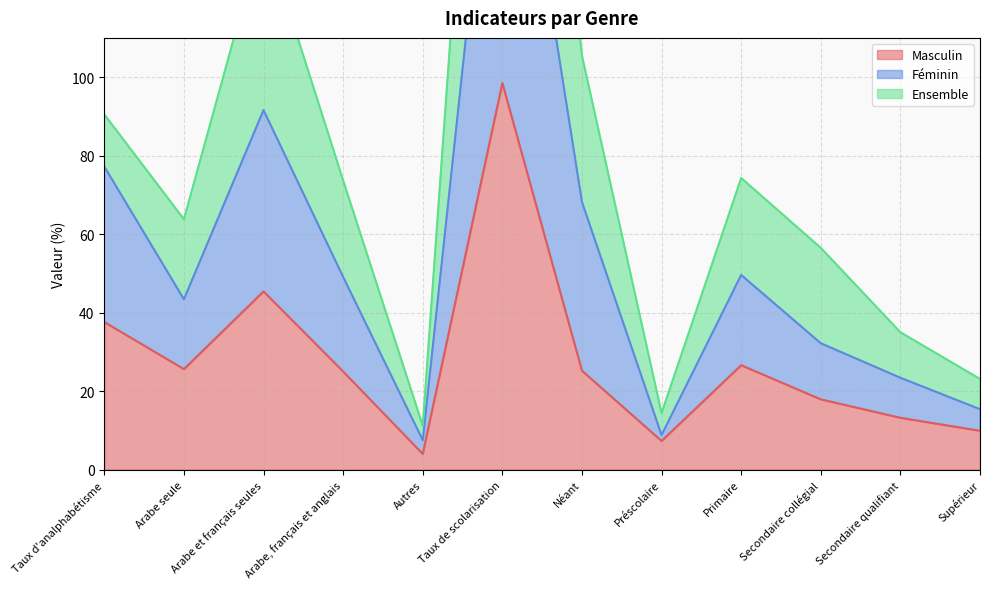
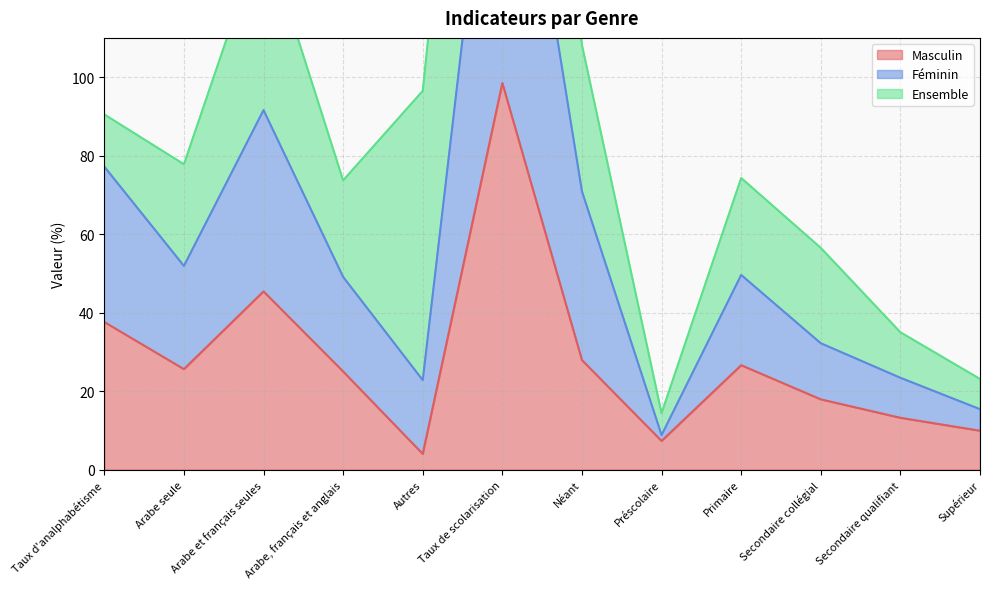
Féminin, Arabe seule: 18 -> 26
Ensemble, Arabe seule: 20 -> 26
Féminin, Autres: 4 -> 19
Ensemble, Autres: 4 -> 74
Masculin, Néant: 25 -> 28
